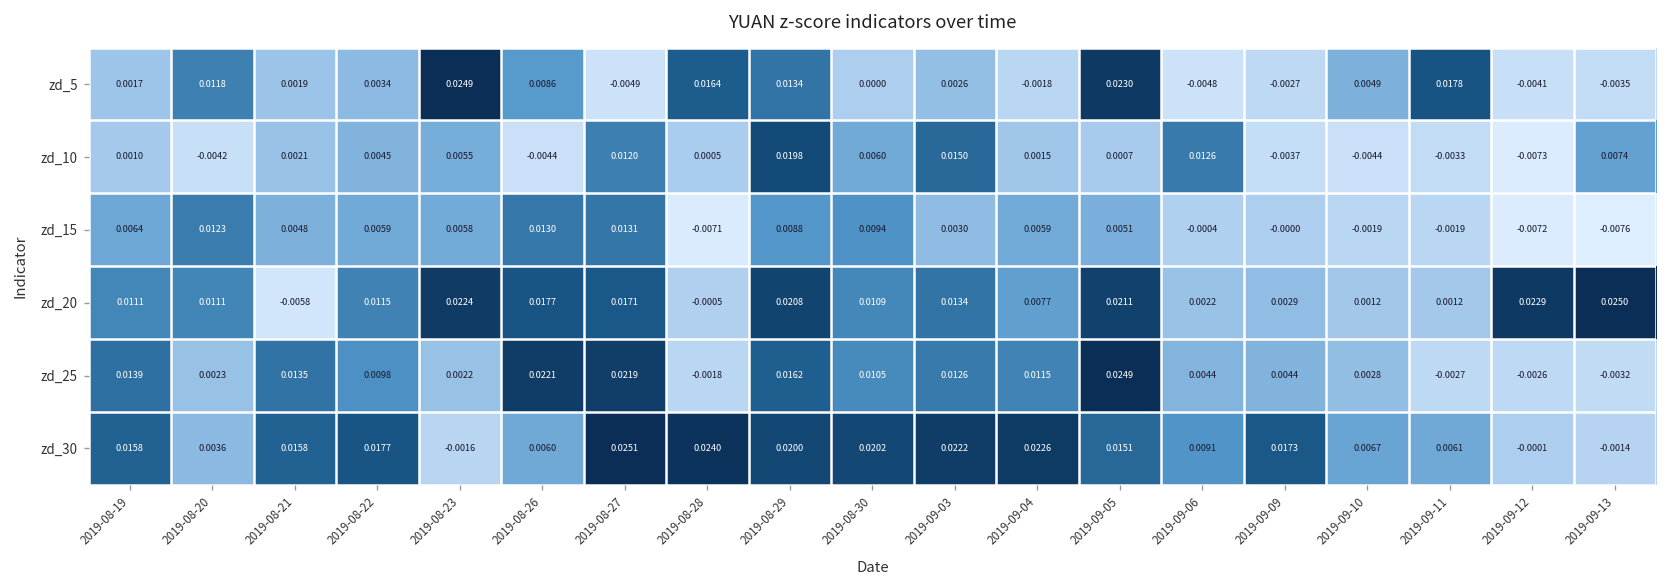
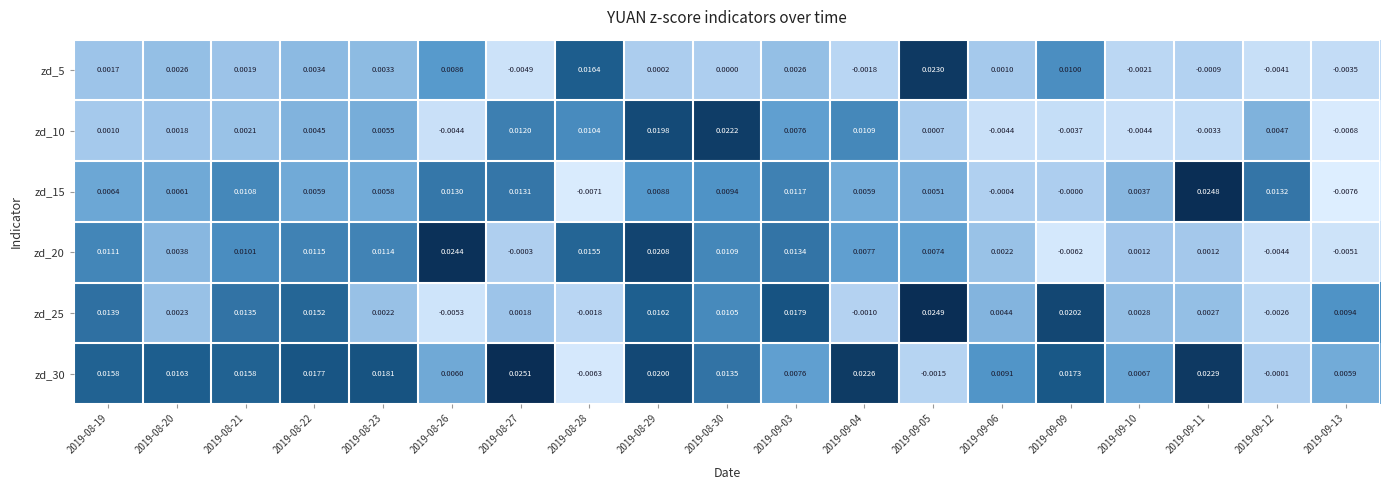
zd_5, 2019-08-20: 0.0118 -> 0.0026
zd_5, 2019-08-23: 0.0249 -> 0.0033
zd_5, 2019-08-29: 0.0134 -> 0.0002
zd_5, 2019-09-06: -0.0048 -> 0.0010
zd_5, 2019-09-09: -0.0027 -> 0.0100
zd_5, 2019-09-10: 0.0049 -> -0.0021
zd_5, 2019-09-11: 0.0178 -> -0.0009
zd_10, 2019-08-20: -0.0042 -> 0.0018
zd_10, 2019-08-28: 0.0005 -> 0.0104
zd_10, 2019-08-30: 0.0060 -> 0.0222
zd_10, 2019-09-03: 0.0150 -> 0.0076
zd_10, 2019-09-04: 0.0015 -> 0.0109
zd_10, 2019-09-06: 0.0126 -> -0.0044
zd_10, 2019-09-12: -0.0073 -> 0.0047
zd_10, 2019-09-13: 0.0074 -> -0.0068
zd_15, 2019-08-20: 0.0123 -> 0.0061
zd_15, 2019-08-21: 0.0048 -> 0.0108
zd_15, 2019-09-03: 0.0030 -> 0.0117
zd_15, 2019-09-10: -0.0019 -> 0.0037
zd_15, 2019-09-11: -0.0019 -> 0.0248
zd_15, 2019-09-12: -0.0072 -> 0.0132
zd_20, 2019-08-20: 0.0111 -> 0.0038
zd_20, 2019-08-21: -0.0058 -> 0.0101
zd_20, 2019-08-23: 0.0224 -> 0.0114
zd_20, 2019-08-26: 0.0177 -> 0.0244
zd_20, 2019-08-27: 0.0171 -> -0.0003
zd_20, 2019-08-28: -0.0005 -> 0.0155
zd_20, 2019-09-05: 0.0211 -> 0.0074
zd_20, 2019-09-09: 0.0029 -> -0.0062
zd_20, 2019-09-12: 0.0229 -> -0.0044
zd_20, 2019-09-13: 0.0250 -> -0.0051
zd_25, 2019-08-22: 0.0098 -> 0.0152
zd_25, 2019-08-26: 0.0221 -> -0.0053
zd_25, 2019-08-27: 0.0219 -> 0.0018
zd_25, 2019-09-03: 0.0126 -> 0.0179
zd_25, 2019-09-04: 0.0115 -> -0.0010
zd_25, 2019-09-09: 0.0044 -> 0.0202
zd_25, 2019-09-11: -0.0027 -> 0.0027
zd_25, 2019-09-13: -0.0032 -> 0.0094
zd_30, 2019-08-20: 0.0036 -> 0.0163
zd_30, 2019-08-23: -0.0016 -> 0.0181
zd_30, 2019-08-28: 0.0240 -> -0.0063
zd_30, 2019-08-30: 0.0202 -> 0.0135
zd_30, 2019-09-03: 0.0222 -> 0.0076
zd_30, 2019-09-05: 0.0151 -> -0.0015
zd_30, 2019-09-11: 0.0061 -> 0.0229
zd_30, 2019-09-13: -0.0014 -> 0.0059
